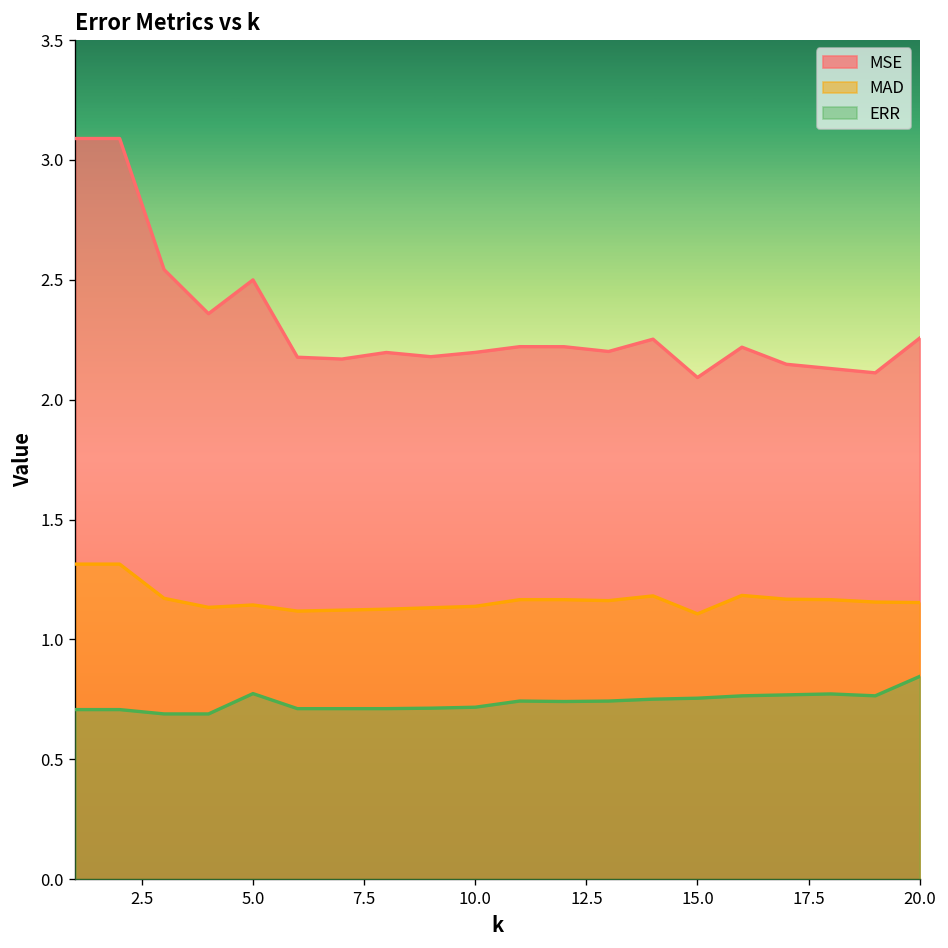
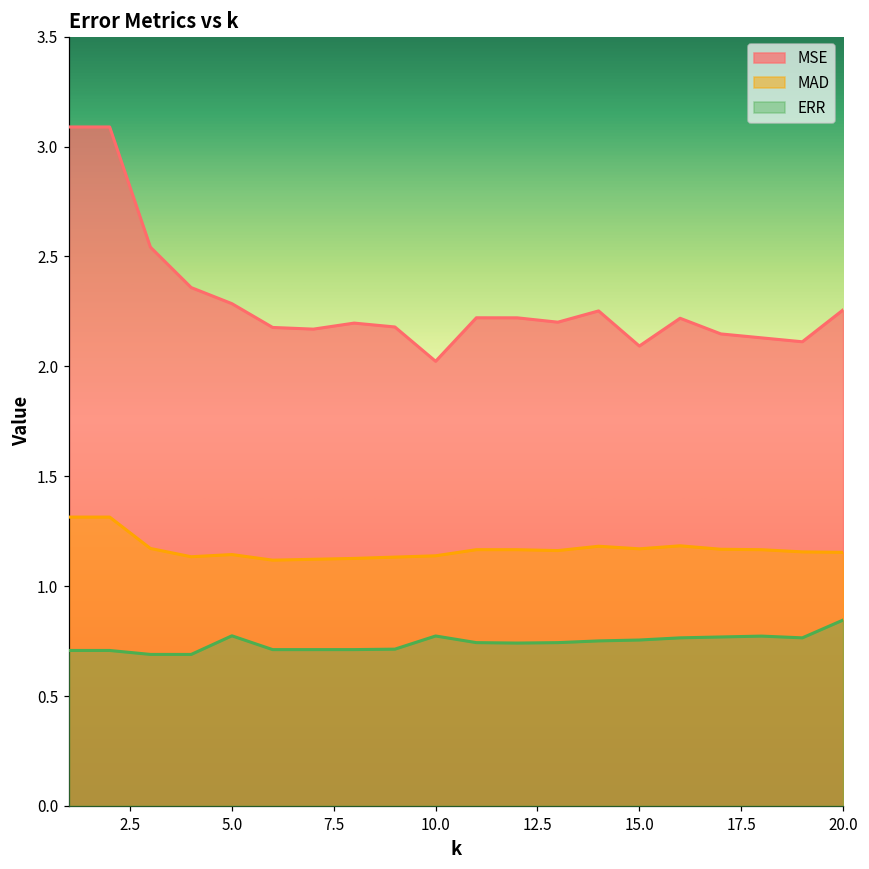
MSE, 5.0: 2.50 -> 2.29
MSE, 10.0: 2.20 -> 2.02
ERR, 10.0: 0.72 -> 0.77
MAD, 15.0: 1.11 -> 1.17
